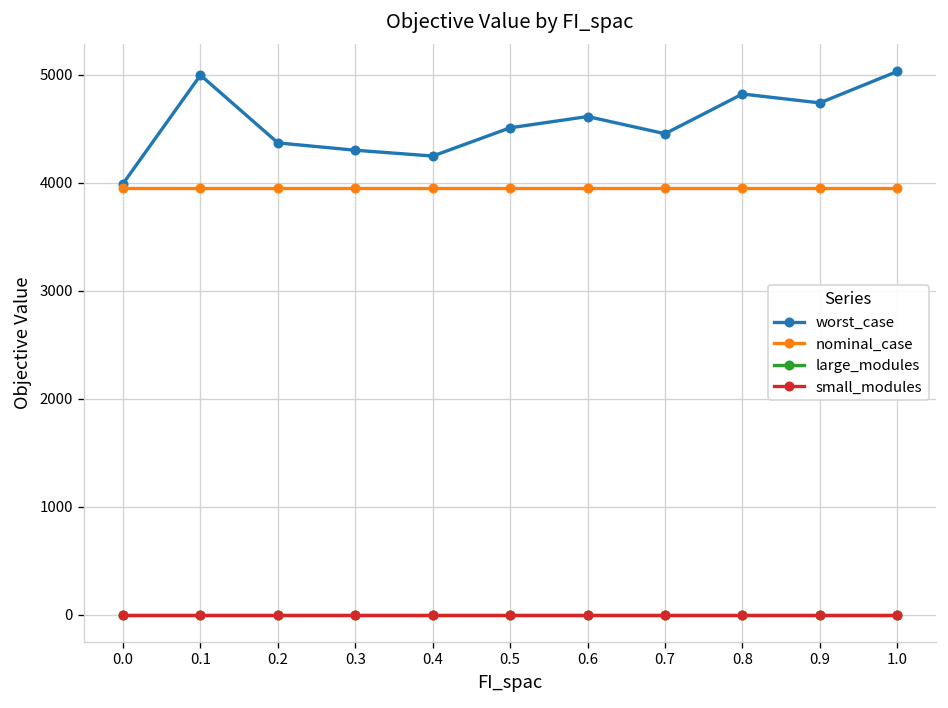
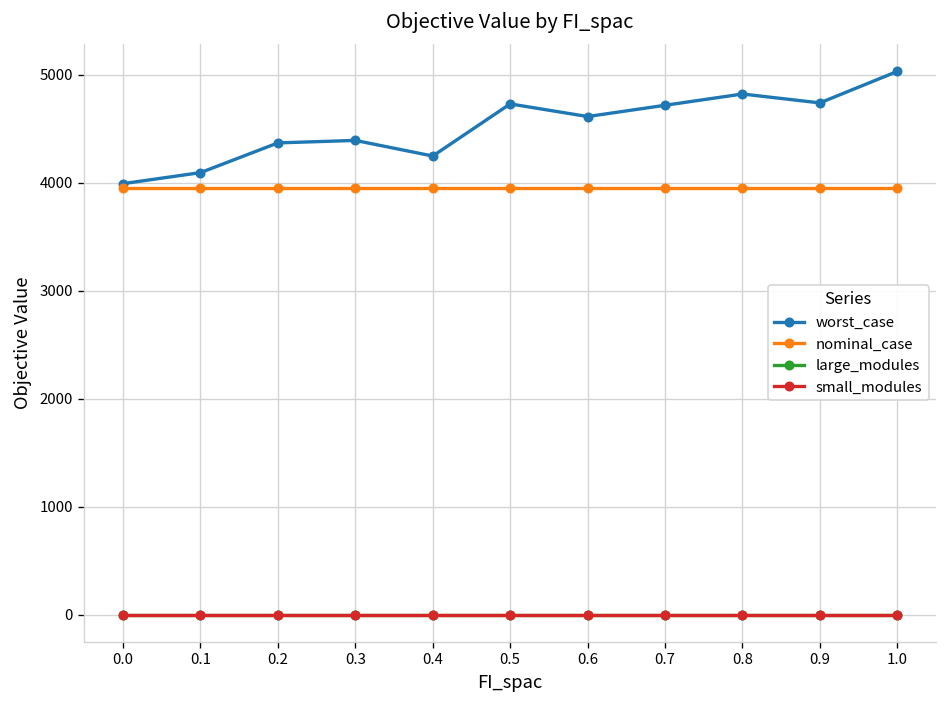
worst_case, 0.1: 5000 -> 4100
worst_case, 0.3: 4300 -> 4400
worst_case, 0.5: 4500 -> 4700
worst_case, 0.7: 4500 -> 4700
